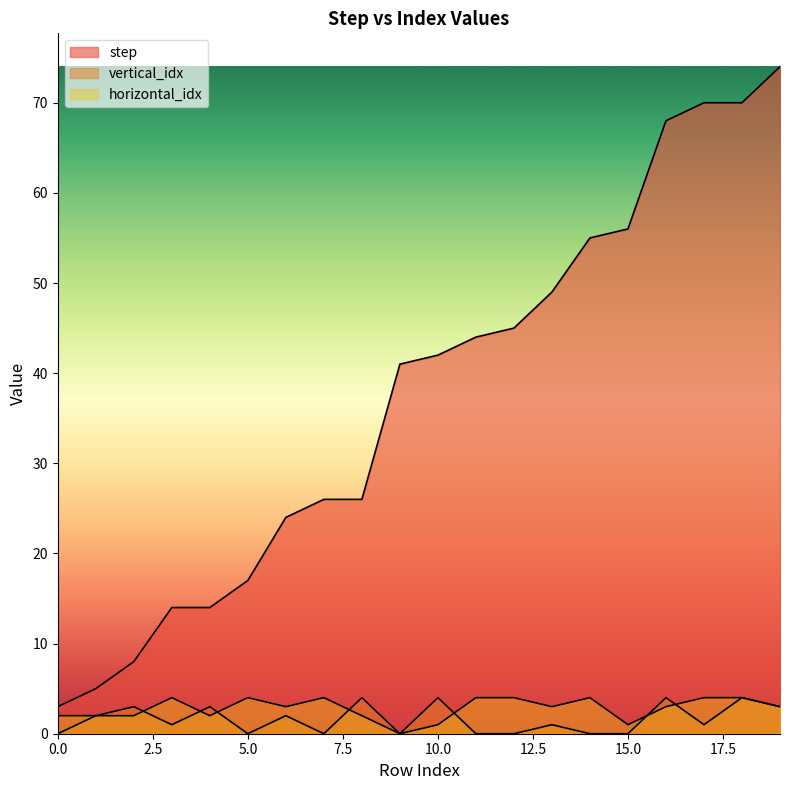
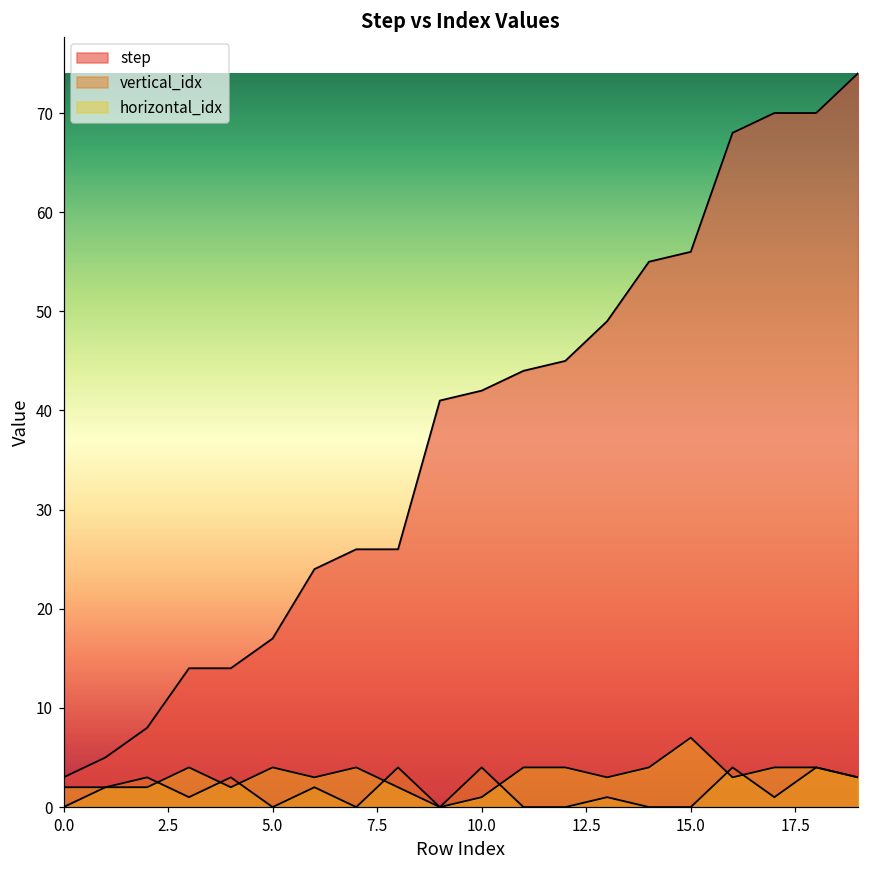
horizontal_idx, 15.0: 1 -> 7
